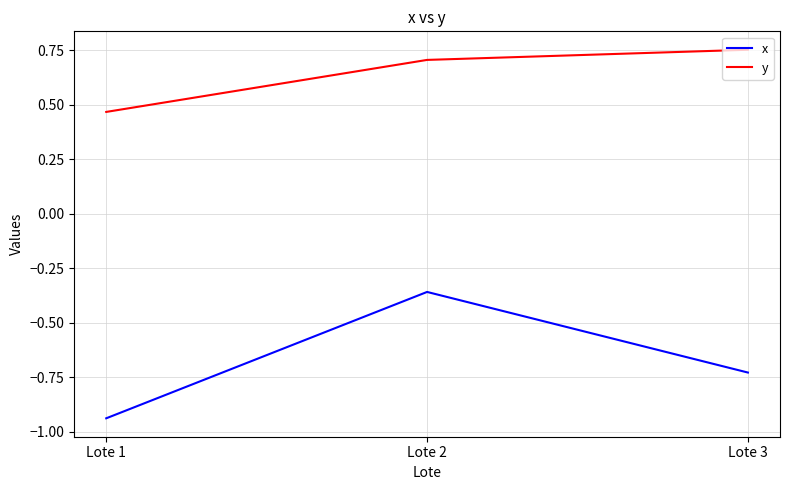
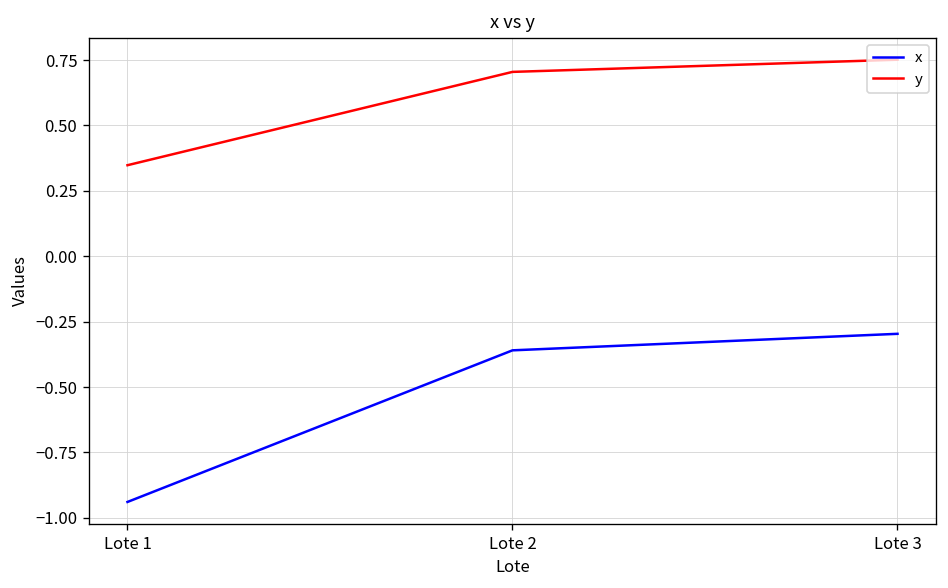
y, Lote 1: 0.47 -> 0.35
x, Lote 3: -0.73 -> -0.30
